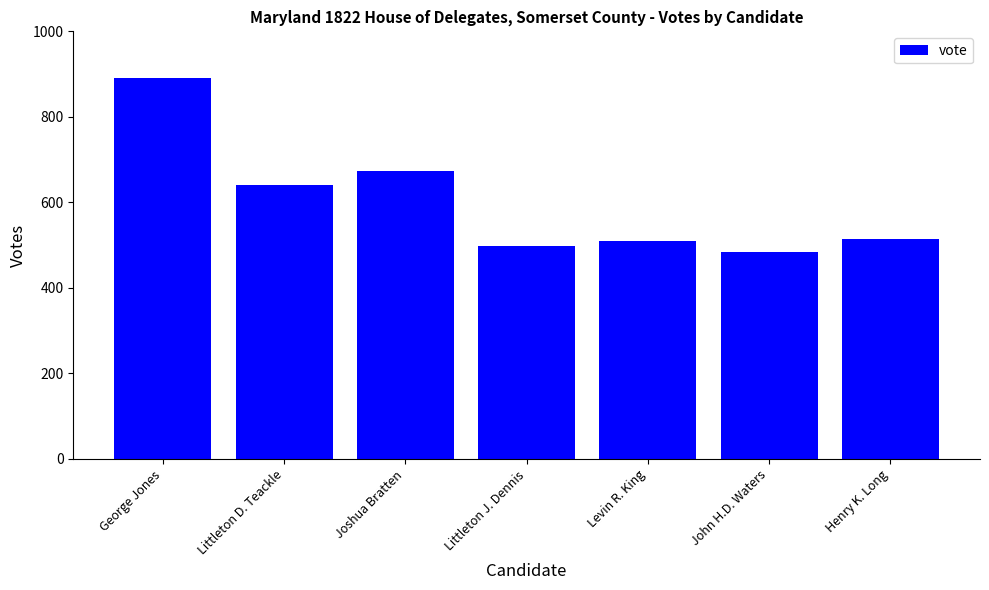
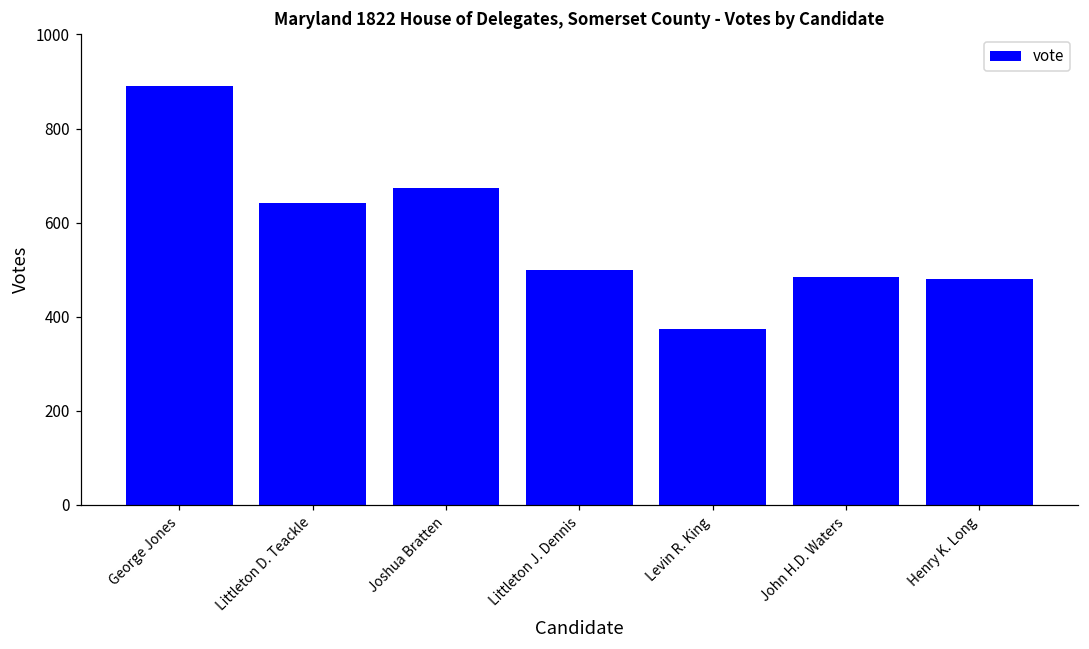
Levin R. King: 510 -> 370
Henry K. Long: 520 -> 480
